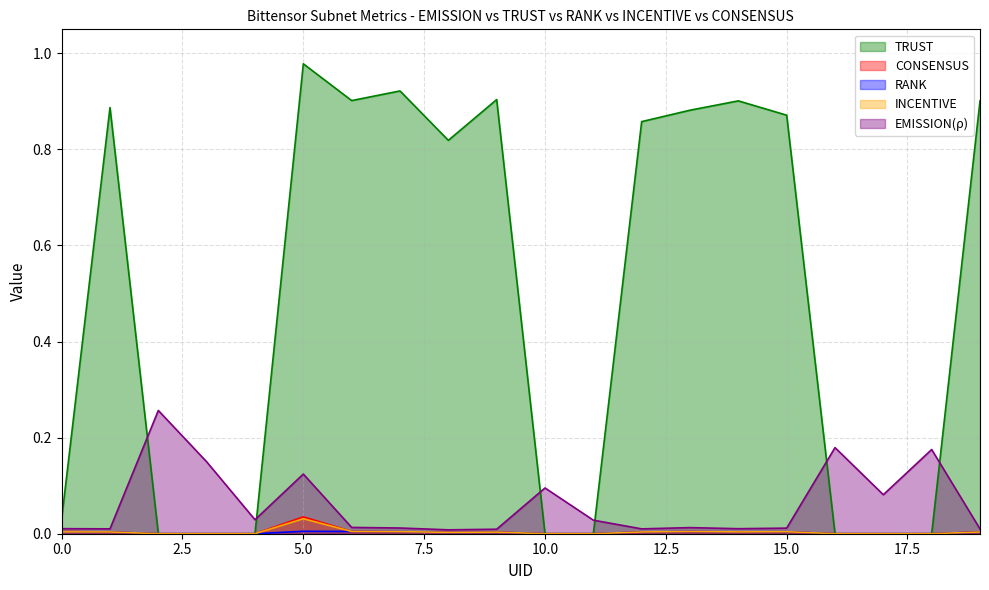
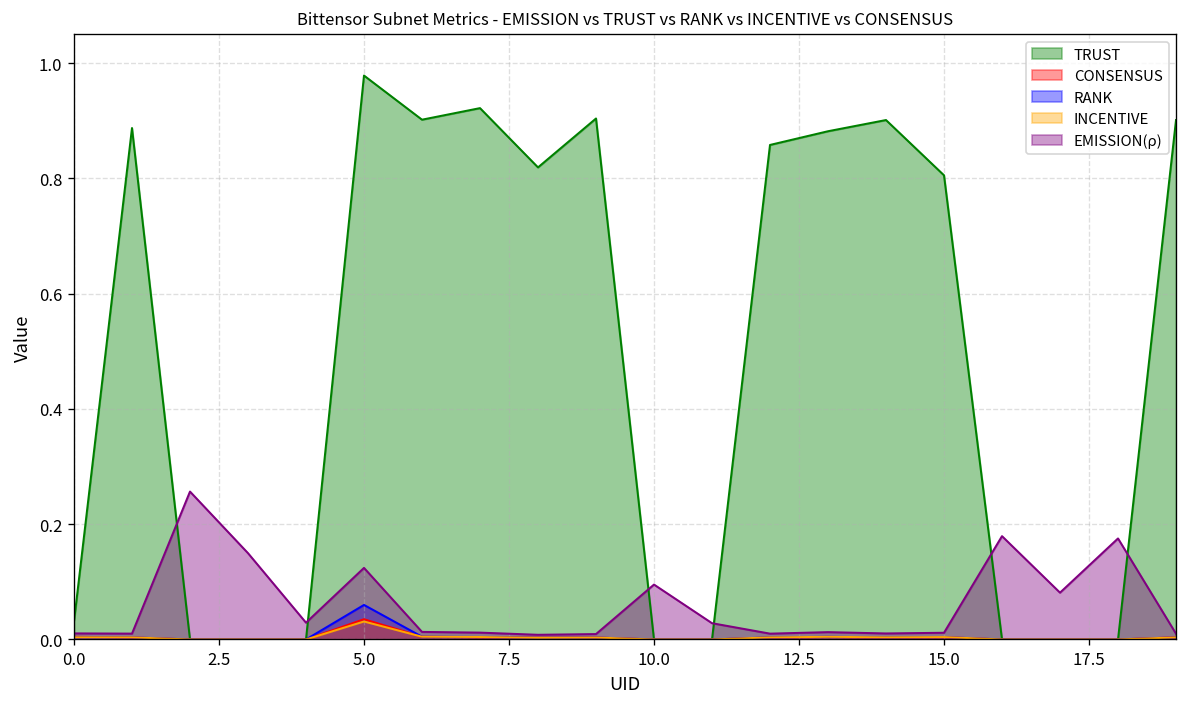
RANK, 5.0: 0.01 -> 0.06
TRUST, 15.0: 0.87 -> 0.81
